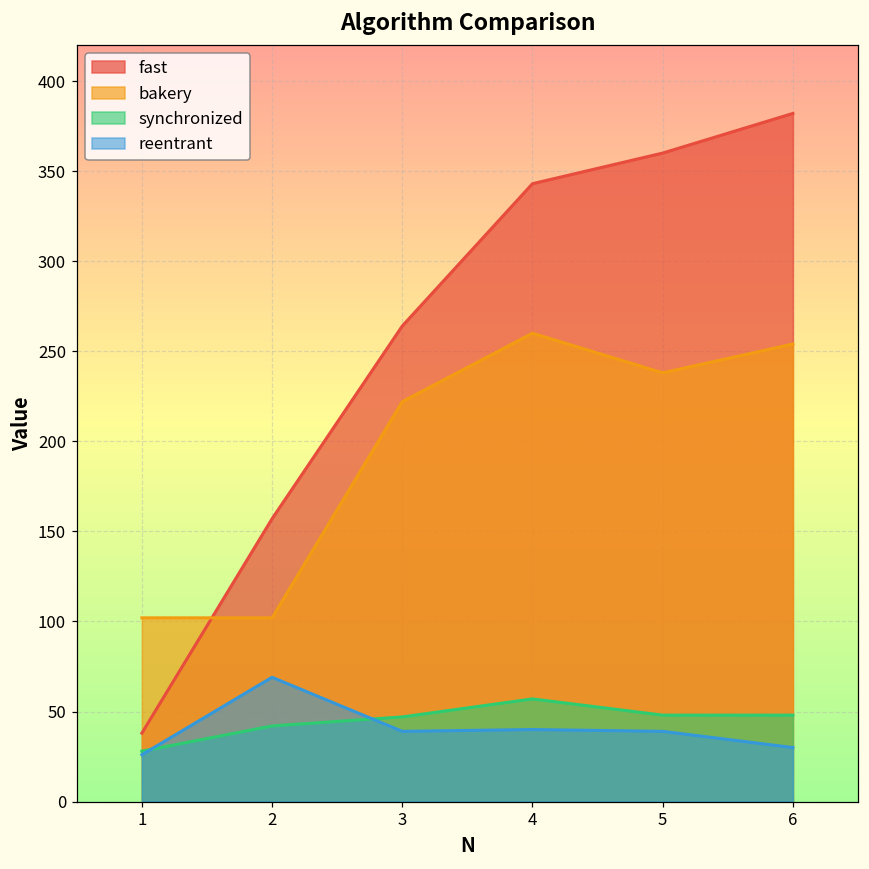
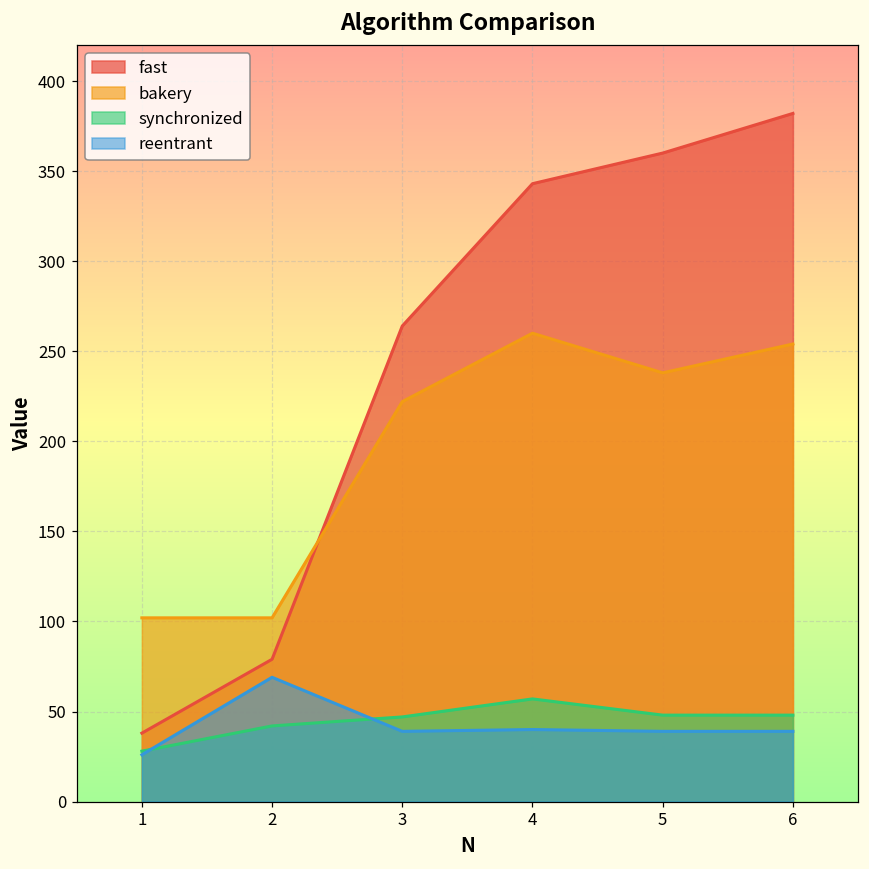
fast, 2: 157 -> 79
reentrant, 6: 30 -> 39
